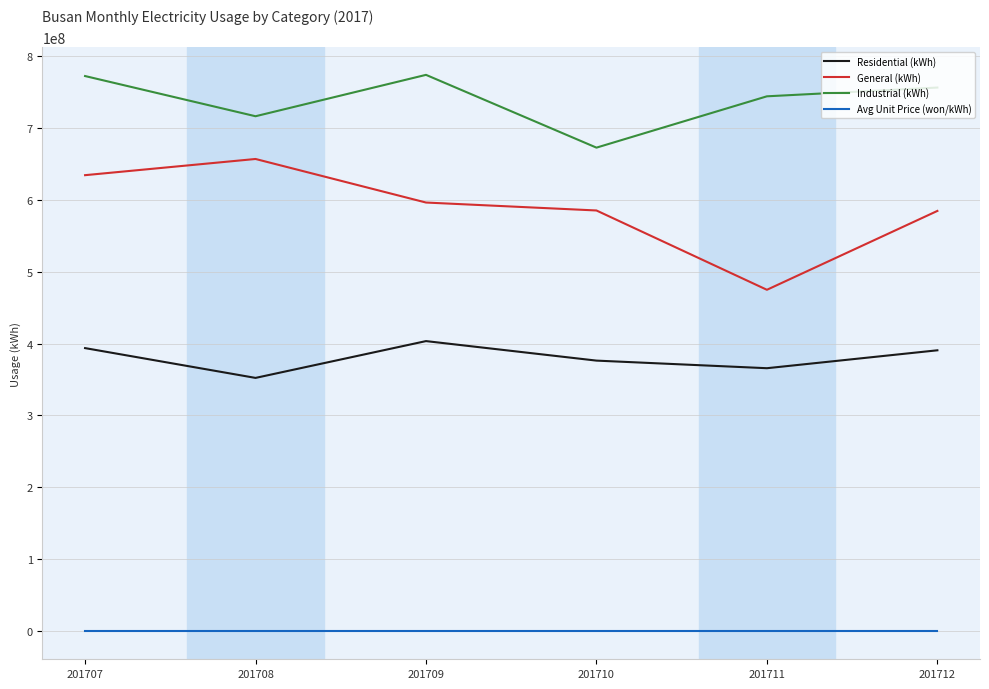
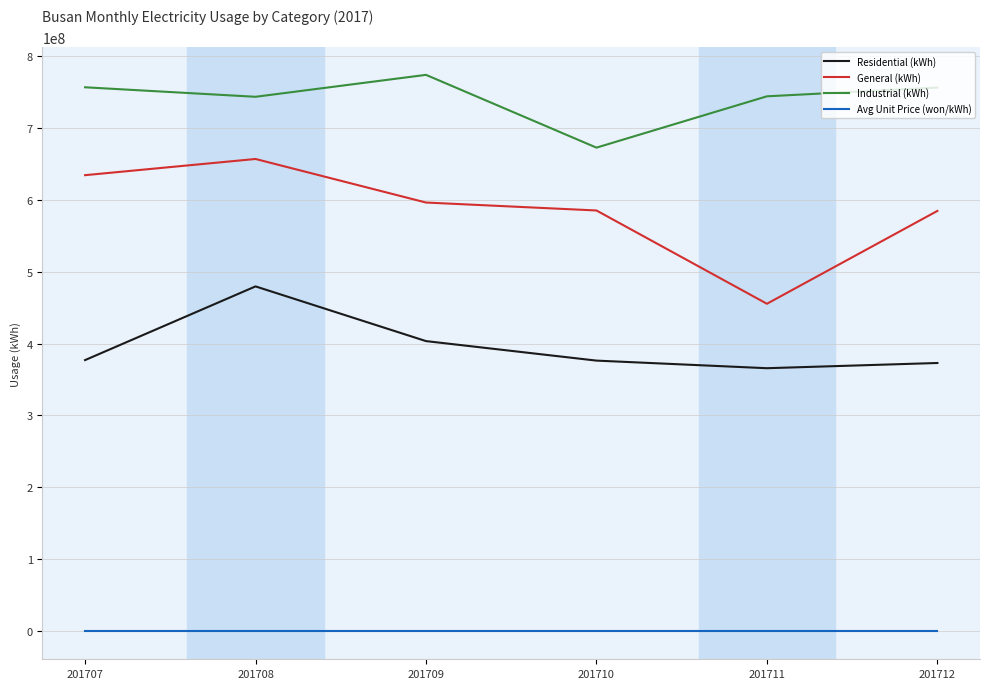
Residential (kWh), 201707: 390000000 -> 380000000
Industrial (kWh), 201707: 770000000 -> 760000000
Residential (kWh), 201708: 350000000 -> 480000000
Industrial (kWh), 201708: 720000000 -> 740000000
General (kWh), 201711: 470000000 -> 460000000
Residential (kWh), 201712: 390000000 -> 370000000
